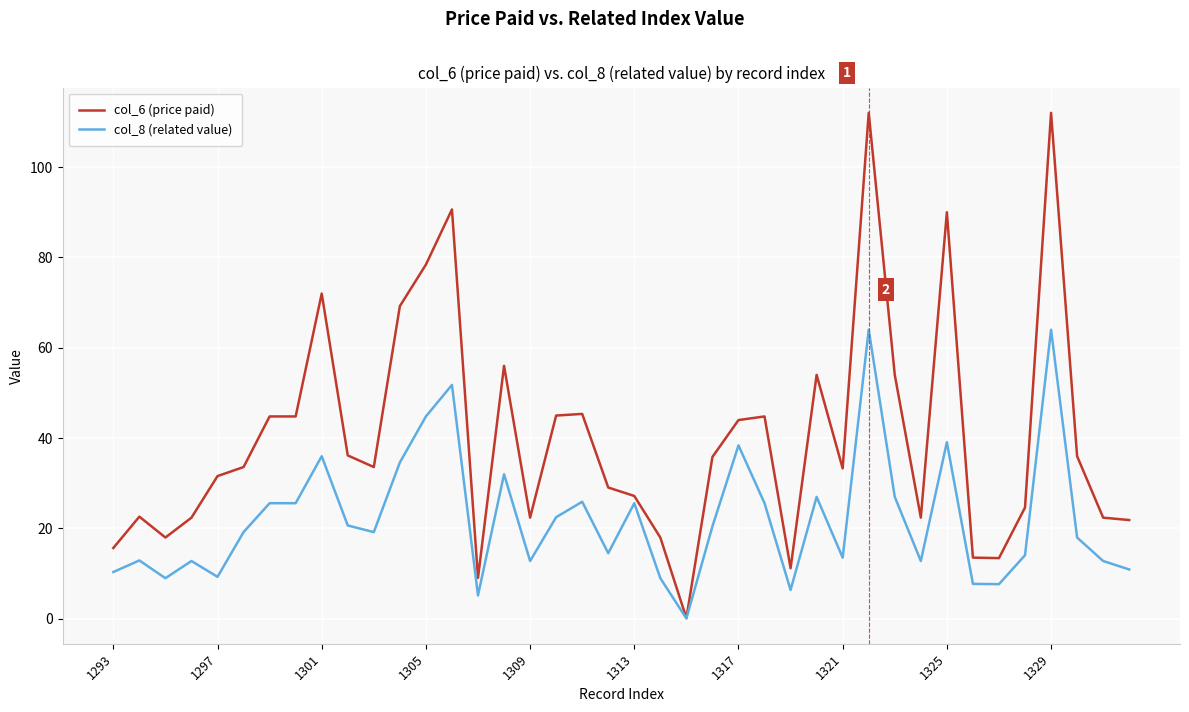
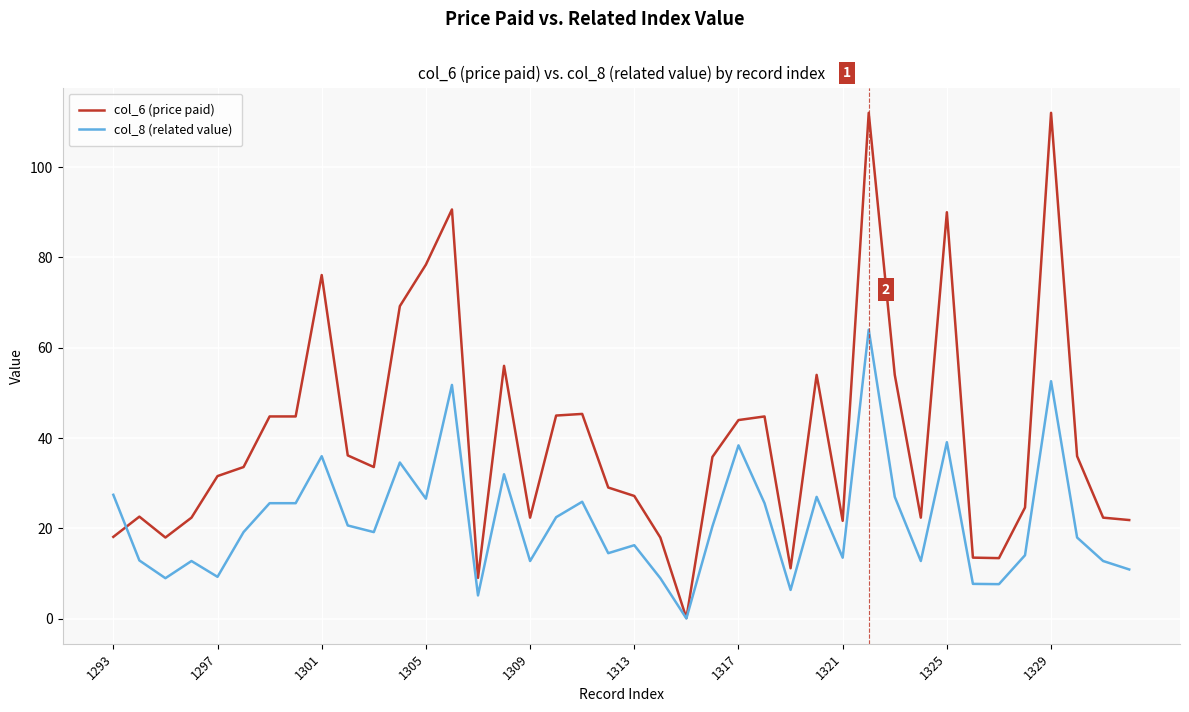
col_6 (price paid), 1293: 16 -> 18
col_8 (related value), 1293: 10 -> 27
col_6 (price paid), 1301: 72 -> 76
col_8 (related value), 1305: 45 -> 27
col_8 (related value), 1313: 26 -> 16
col_6 (price paid), 1321: 33 -> 22
col_8 (related value), 1329: 64 -> 53
